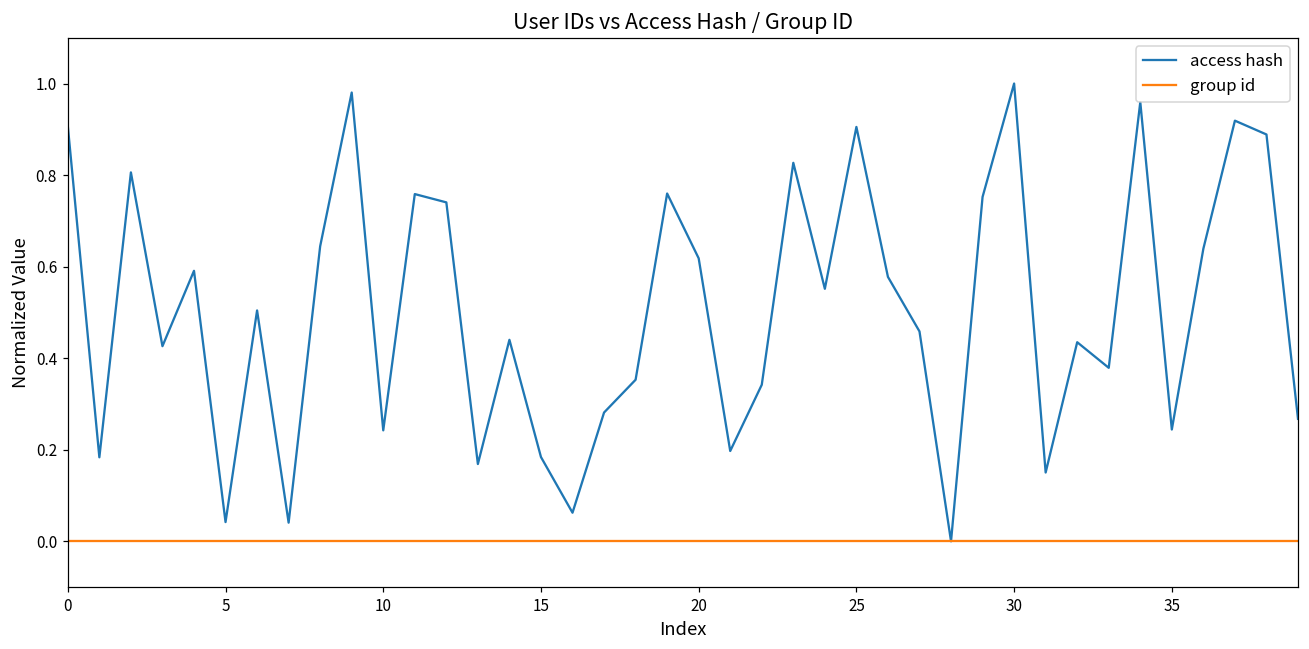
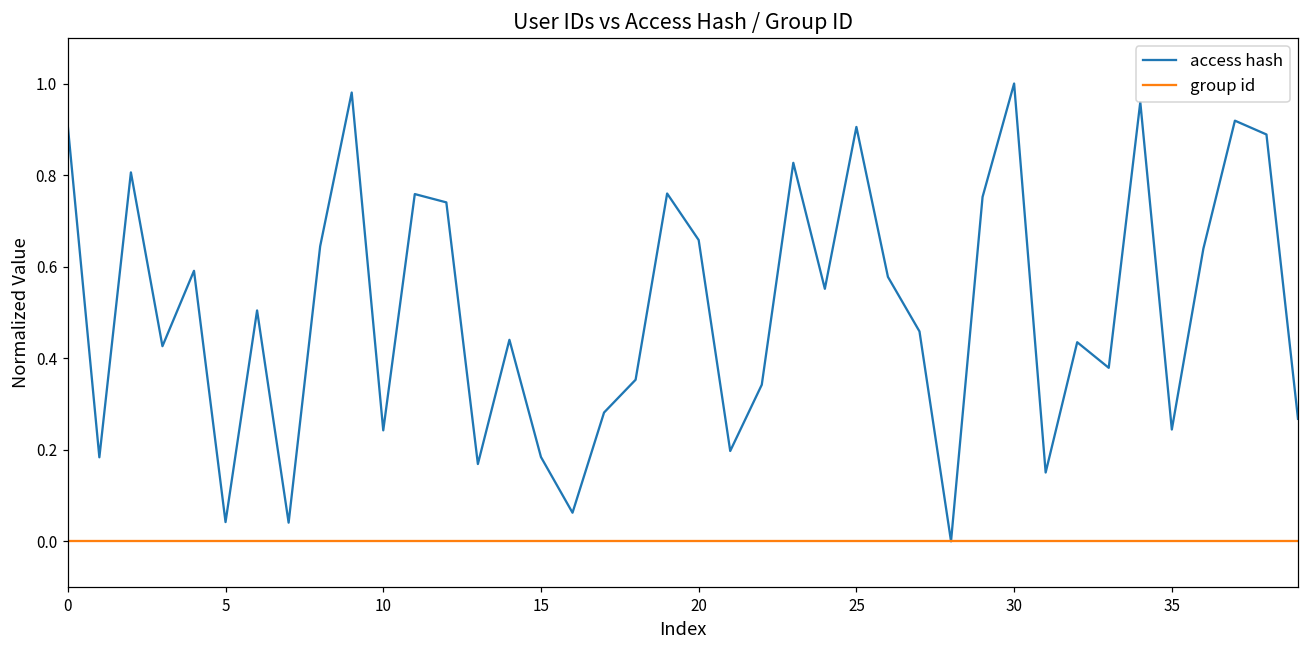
access hash, 20: 0.62 -> 0.66
